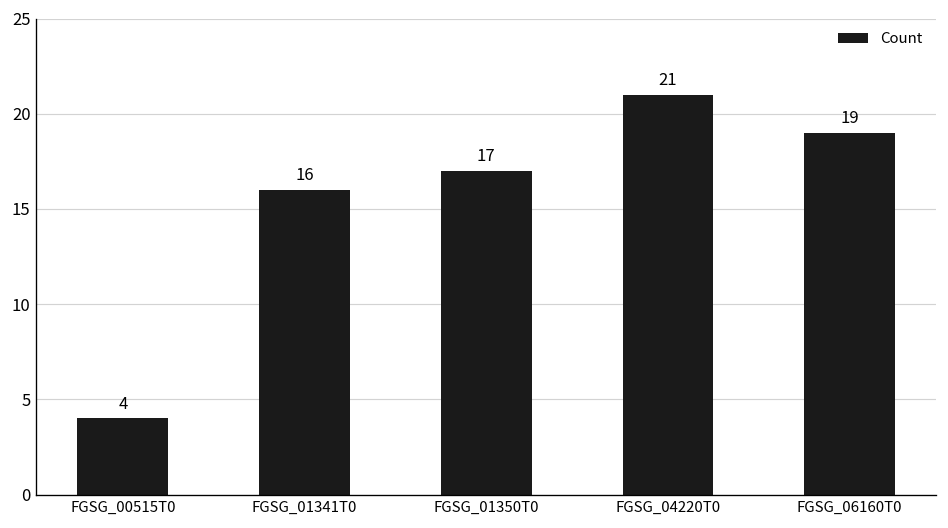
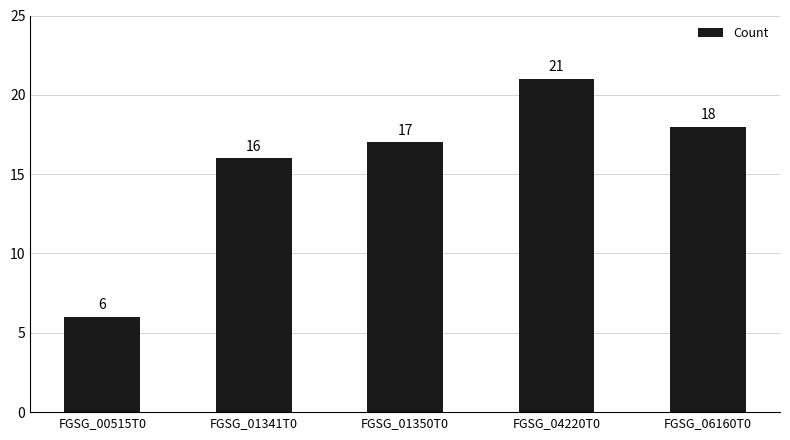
FGSG_00515T0: 4 -> 6
FGSG_06160T0: 19 -> 18
